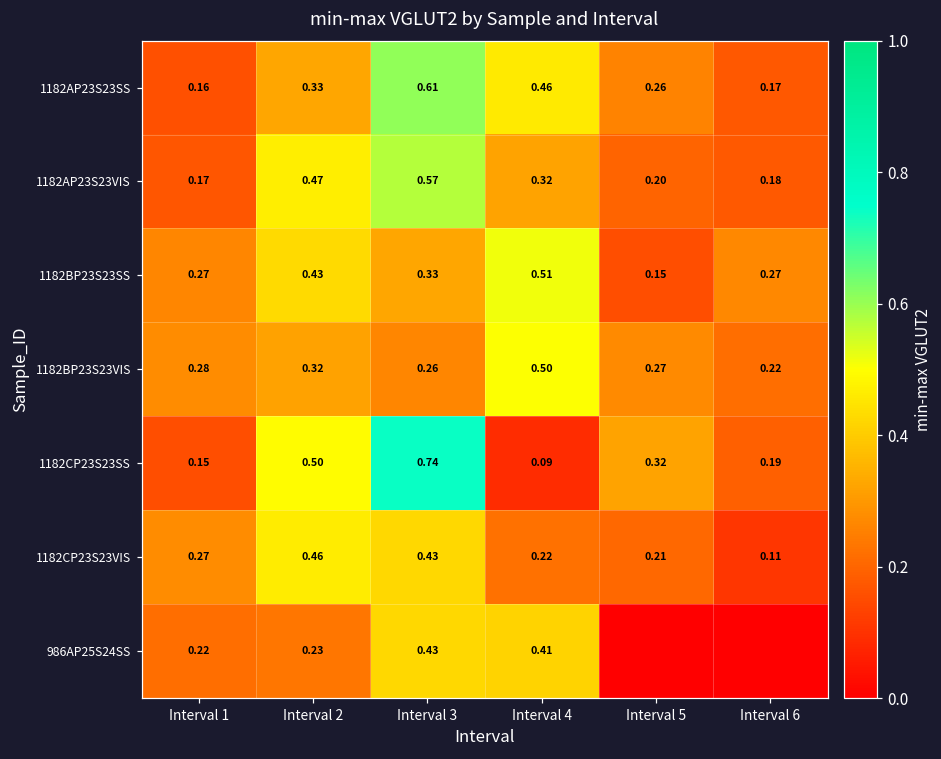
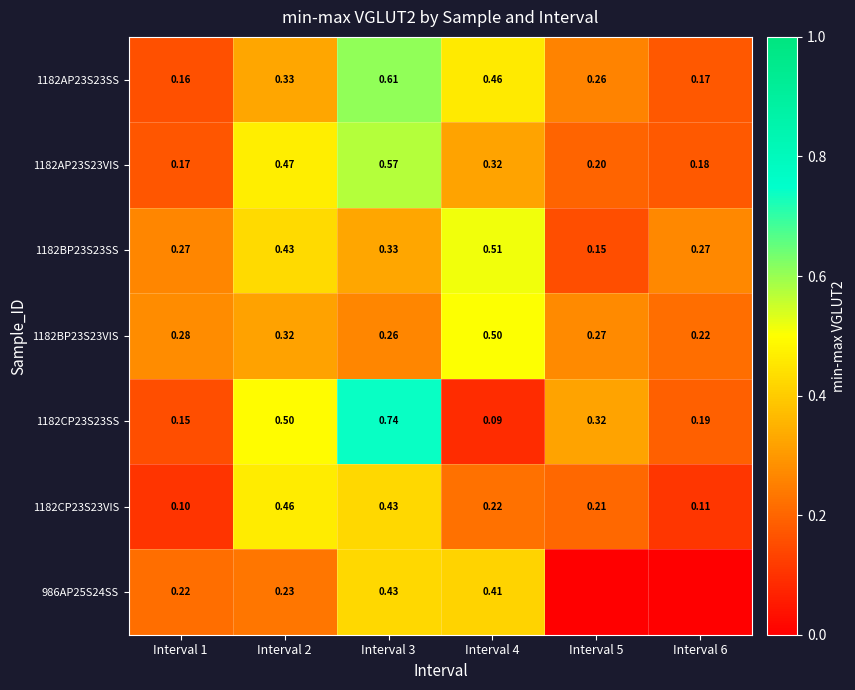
1182CP23S23VIS, Interval 1: 0.27 -> 0.10
